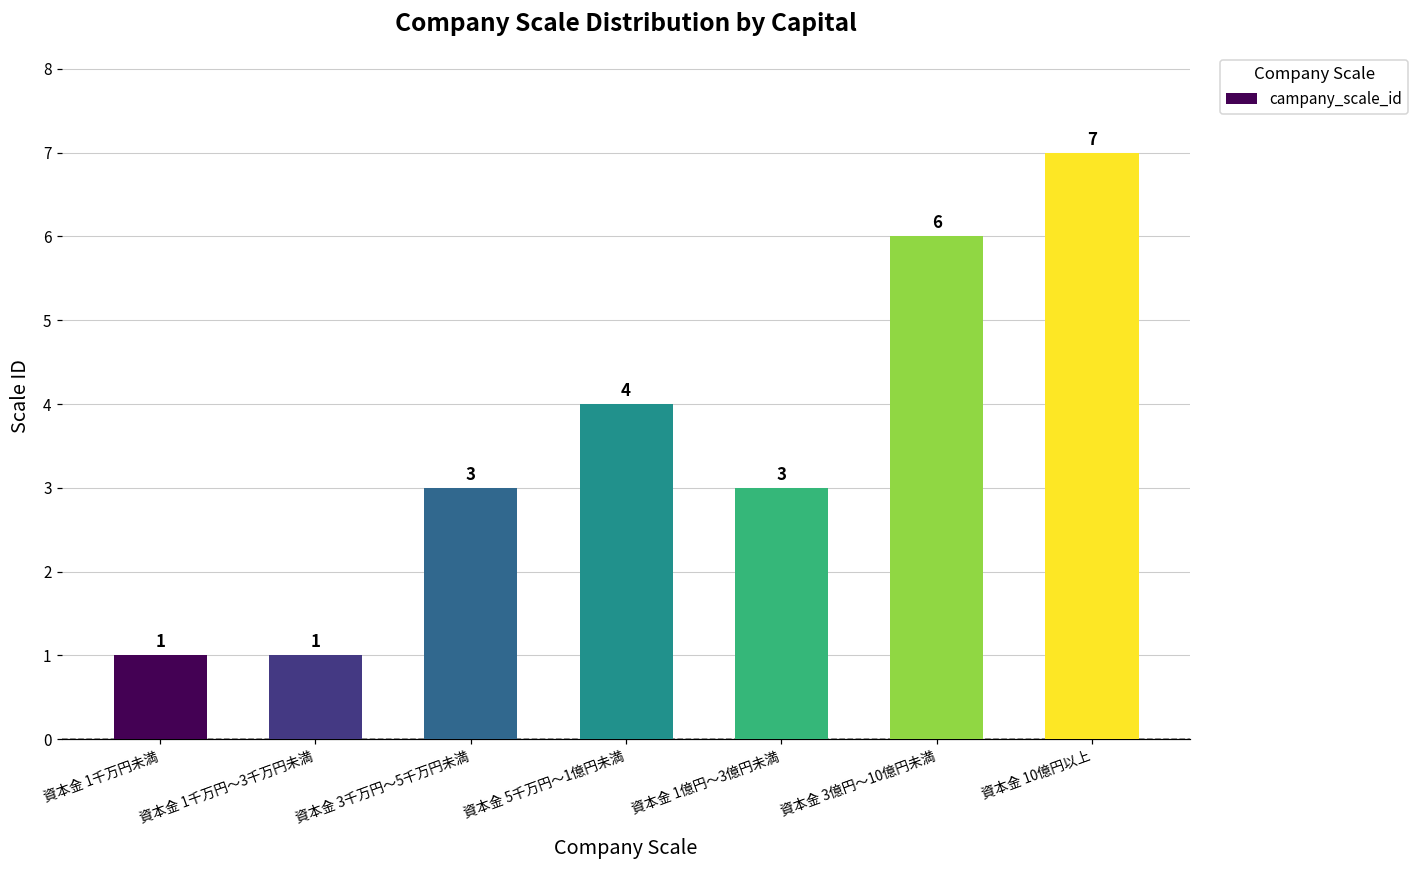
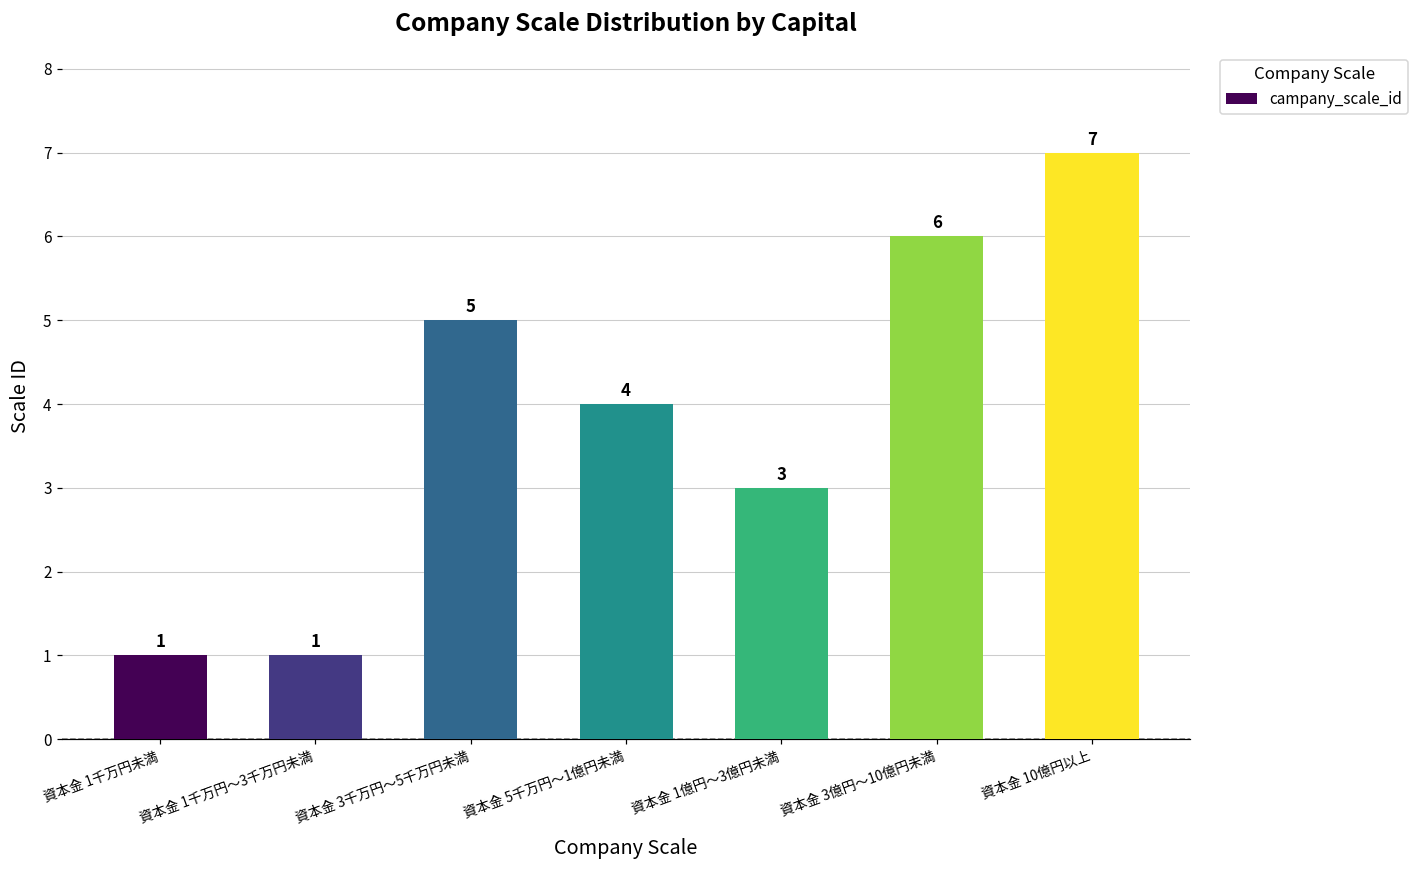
資本金 3千万円～5千万円未満: 3 -> 5
